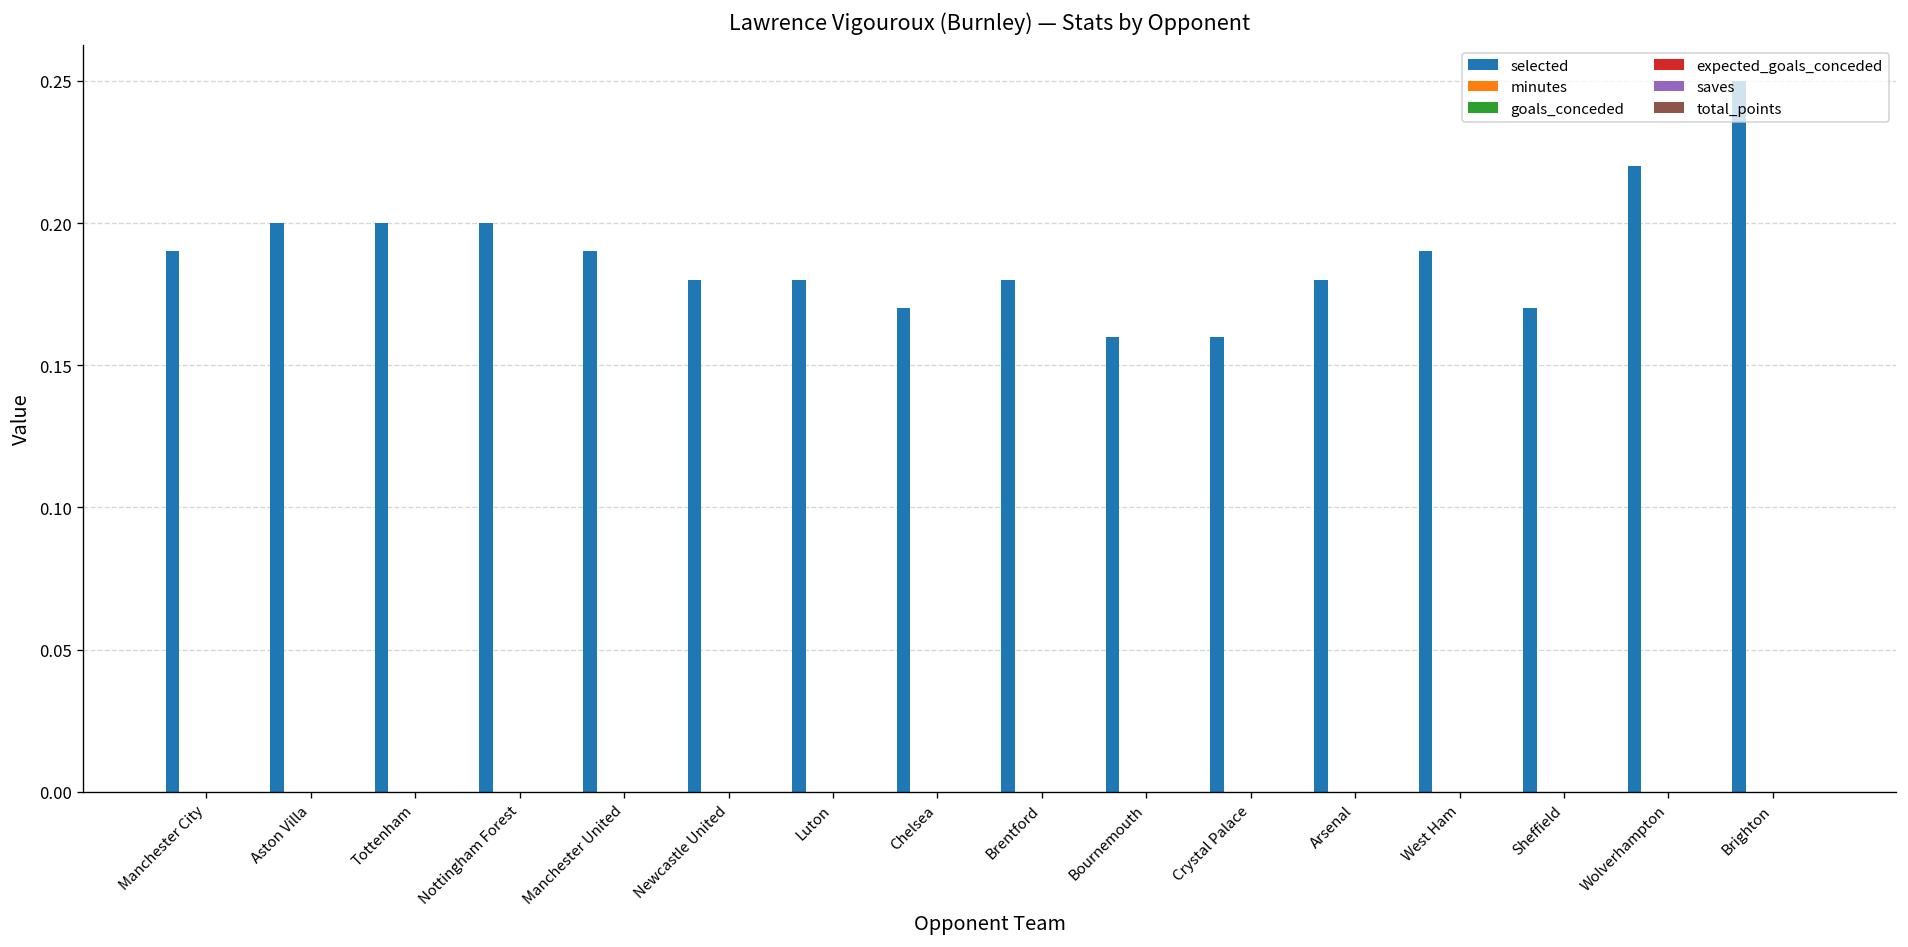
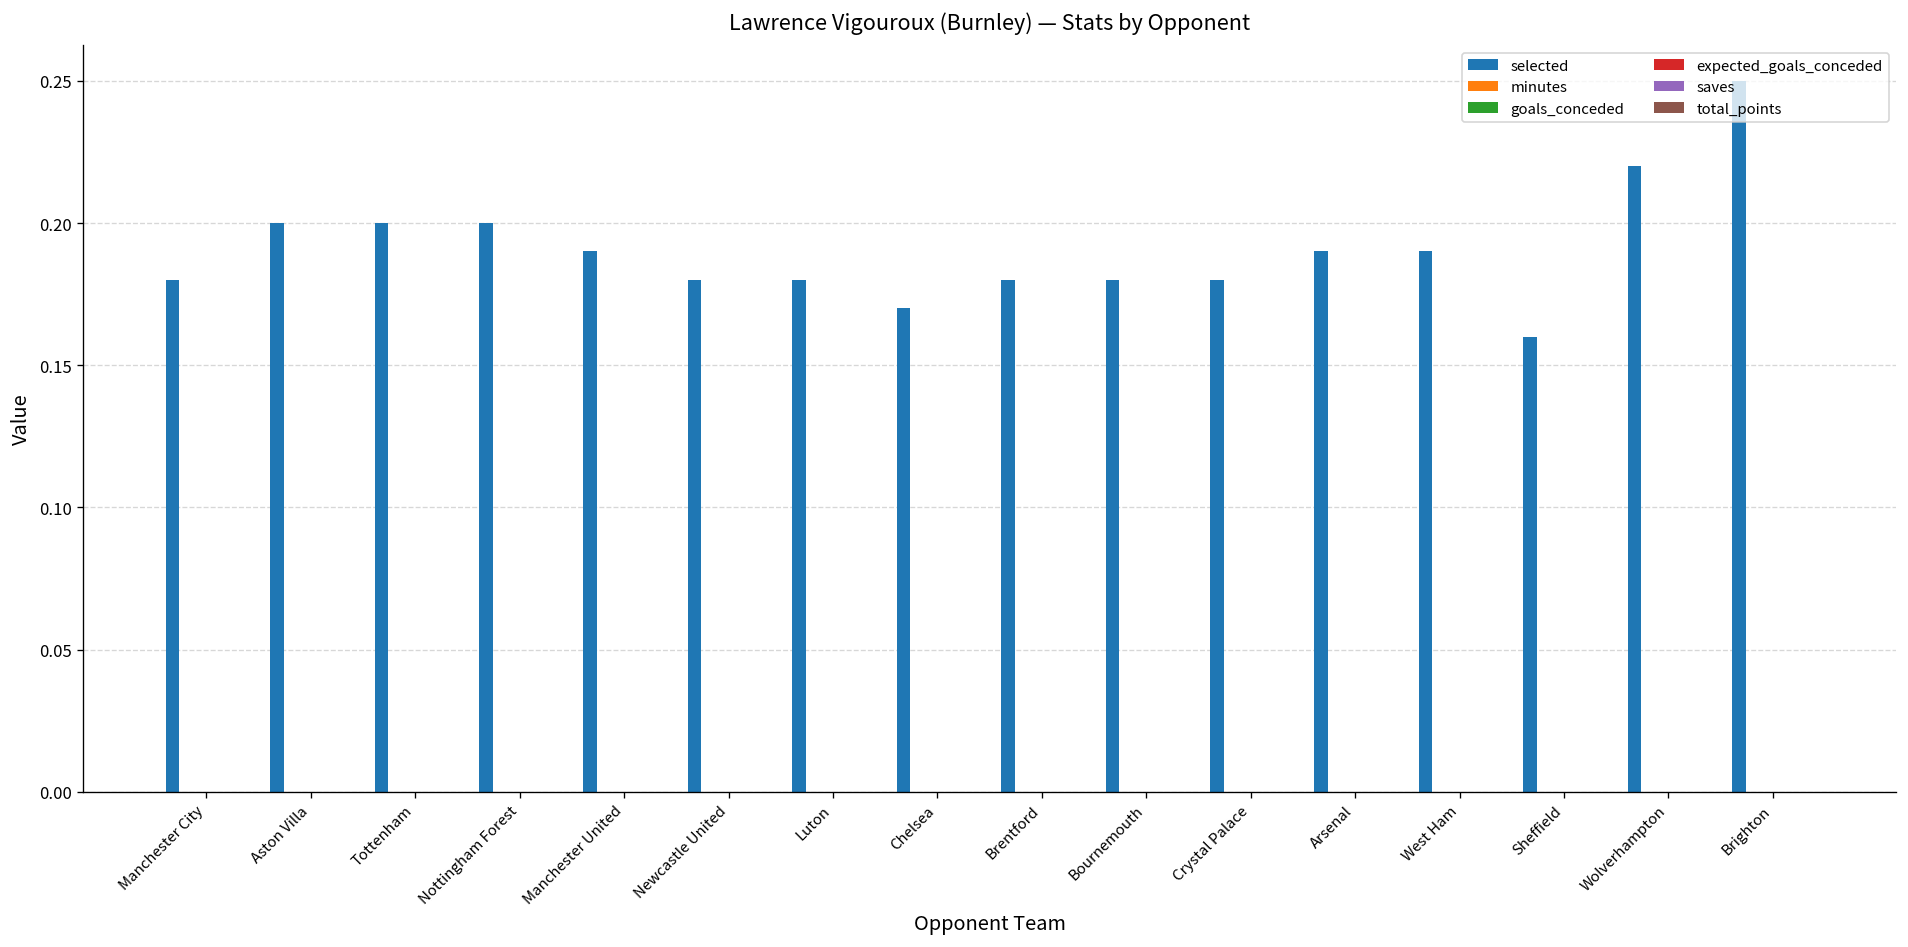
selected, Manchester City: 0.19 -> 0.18
selected, Bournemouth: 0.16 -> 0.18
selected, Crystal Palace: 0.16 -> 0.18
selected, Arsenal: 0.18 -> 0.19
selected, Sheffield: 0.17 -> 0.16
